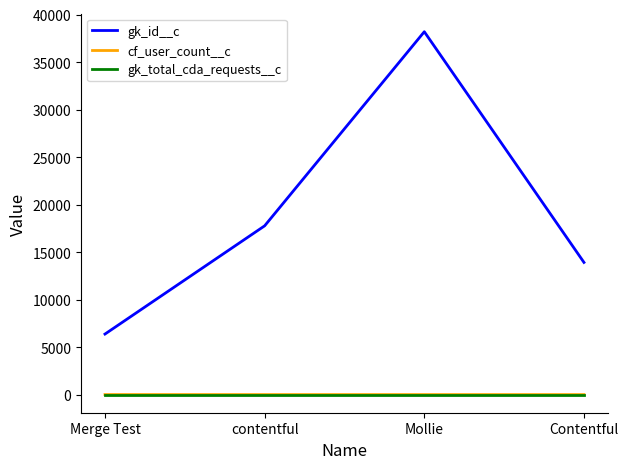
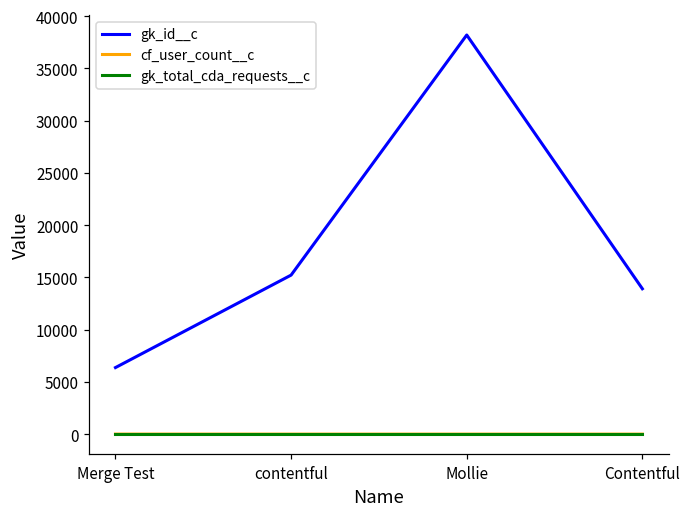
gk_id__c, contentful: 18000 -> 15000
